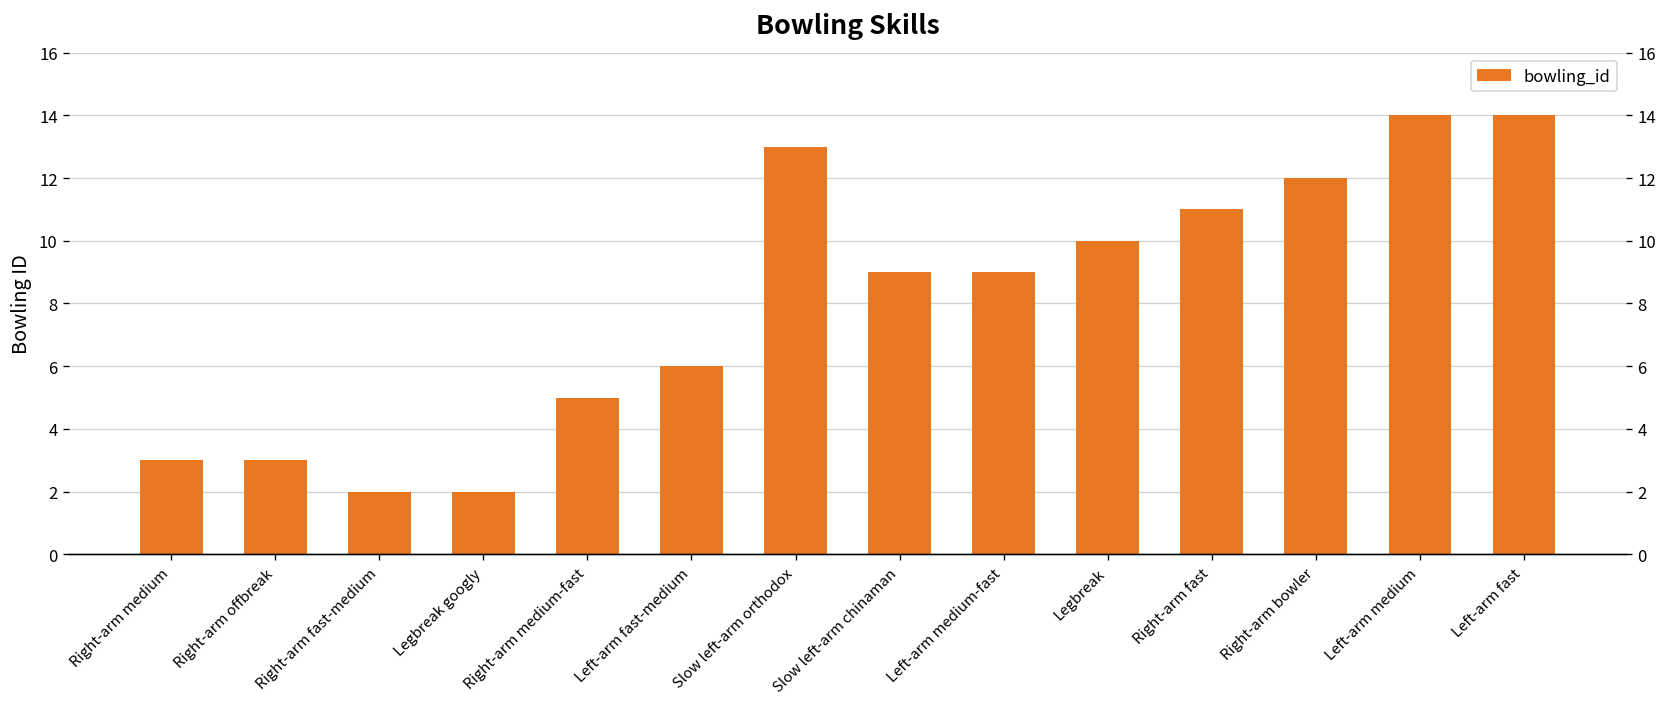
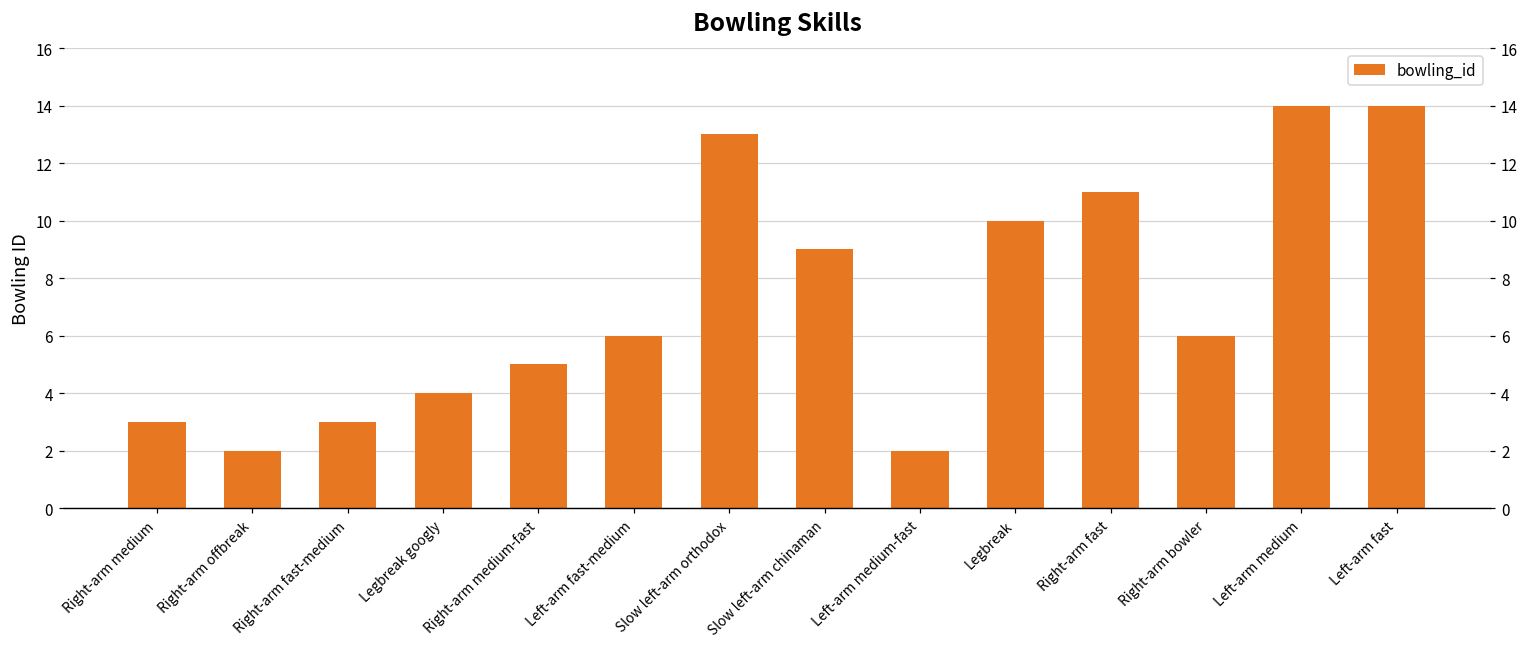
Right-arm offbreak: 3 -> 2
Right-arm fast-medium: 2 -> 3
Legbreak googly: 2 -> 4
Left-arm medium-fast: 9 -> 2
Right-arm bowler: 12 -> 6
